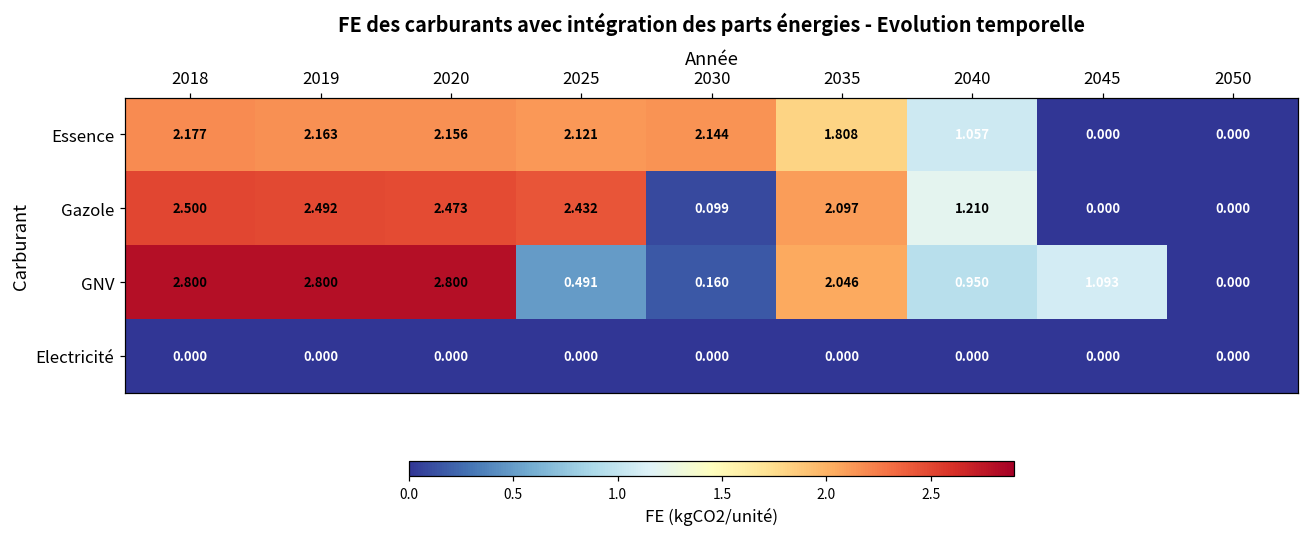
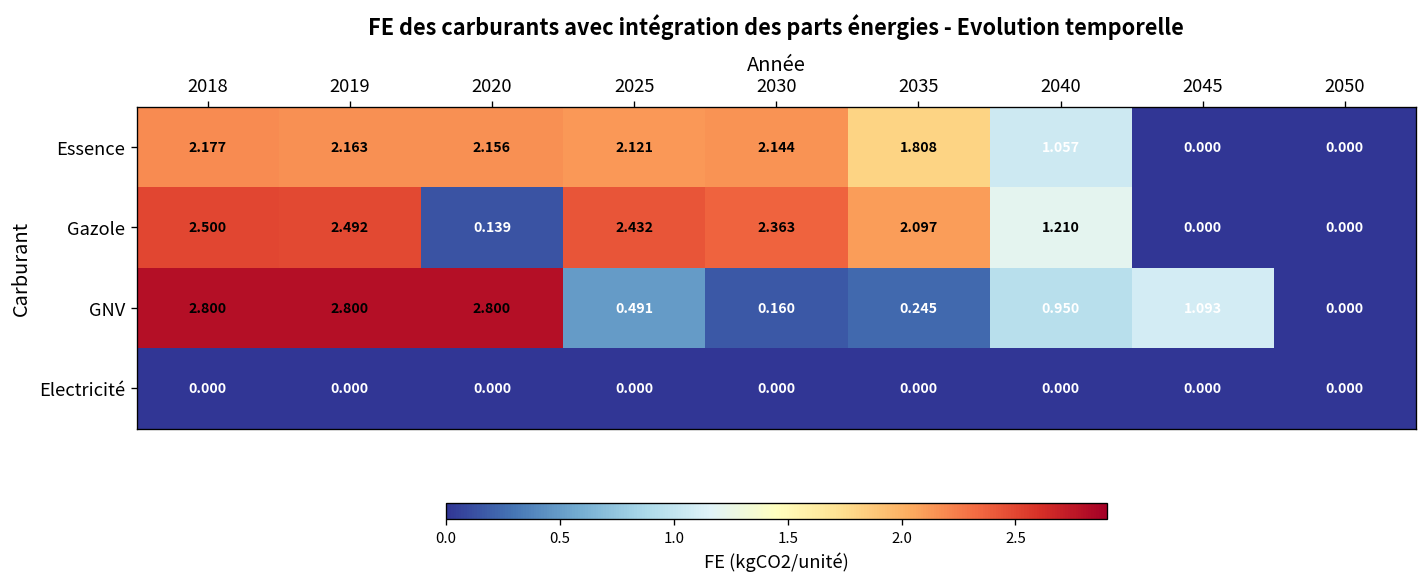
Gazole, 2020: 2.473 -> 0.139
Gazole, 2030: 0.099 -> 2.363
GNV, 2035: 2.046 -> 0.245
